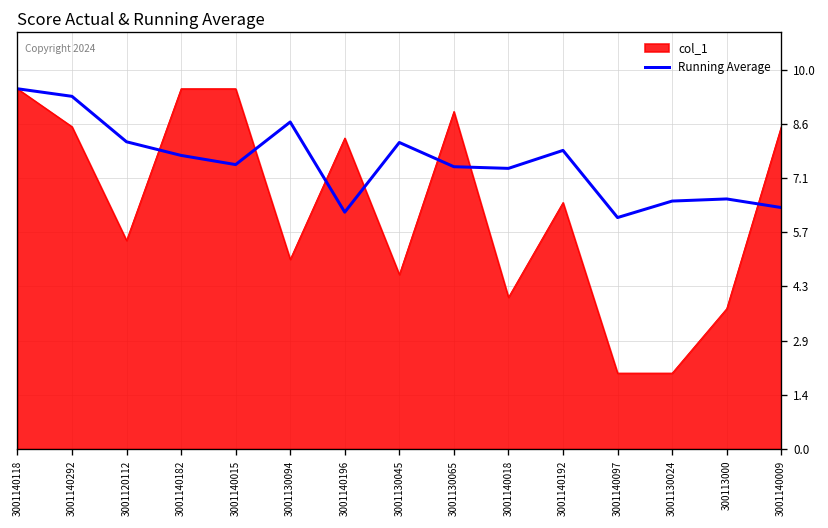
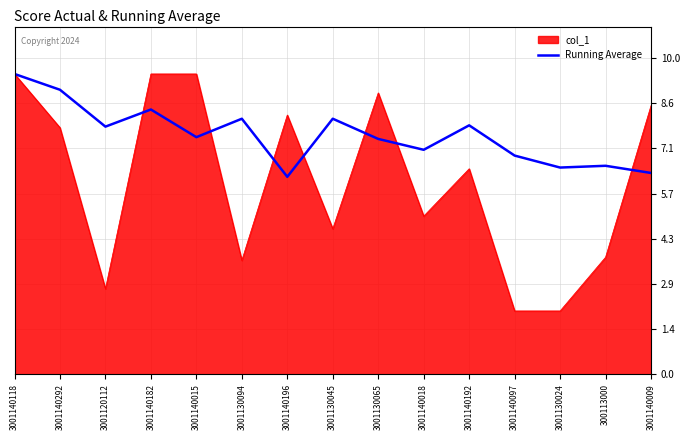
col_1, 3001140292: 8.5 -> 7.8
Running Average, 3001140292: 9.3 -> 9.0
col_1, 3001120112: 5.5 -> 2.7
Running Average, 3001120112: 8.1 -> 7.8
Running Average, 3001140182: 7.7 -> 8.4
col_1, 3001130094: 5.0 -> 3.6
Running Average, 3001130094: 8.6 -> 8.1
col_1, 3001140018: 4 -> 5
Running Average, 3001140018: 7.4 -> 7.1
Running Average, 3001140097: 6.1 -> 6.9
